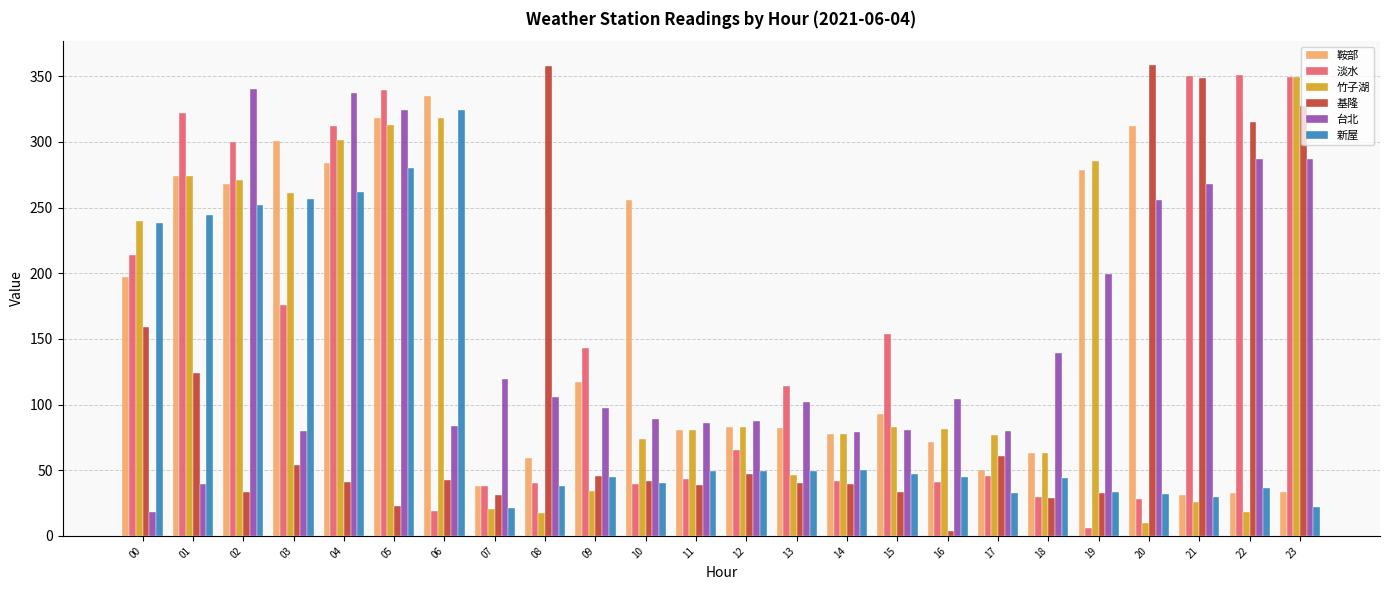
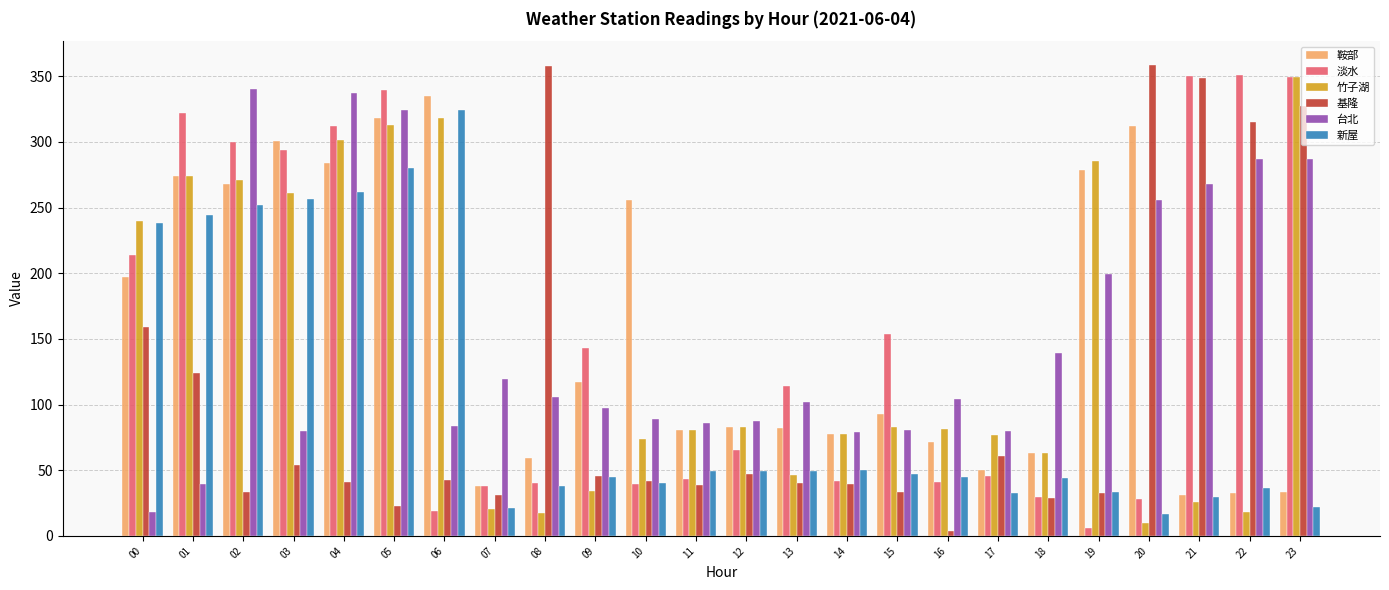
淡水, 03: 176 -> 294
新屋, 20: 32 -> 16
